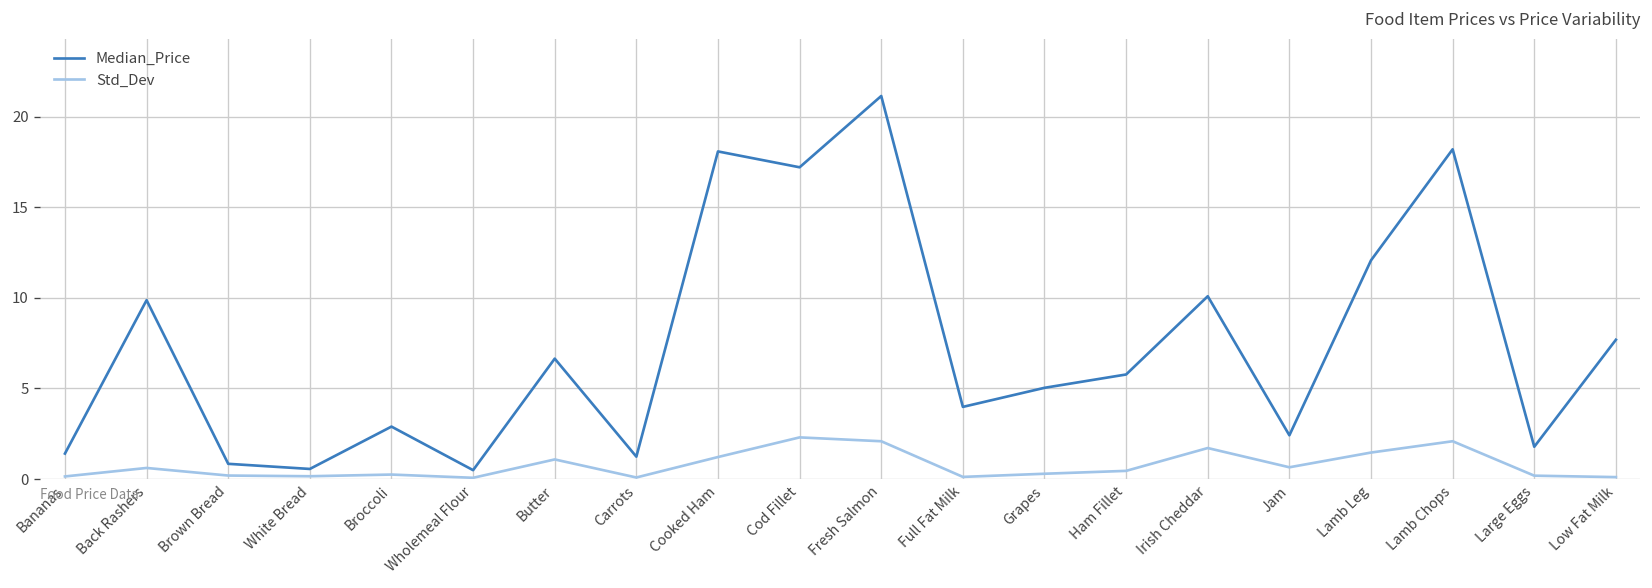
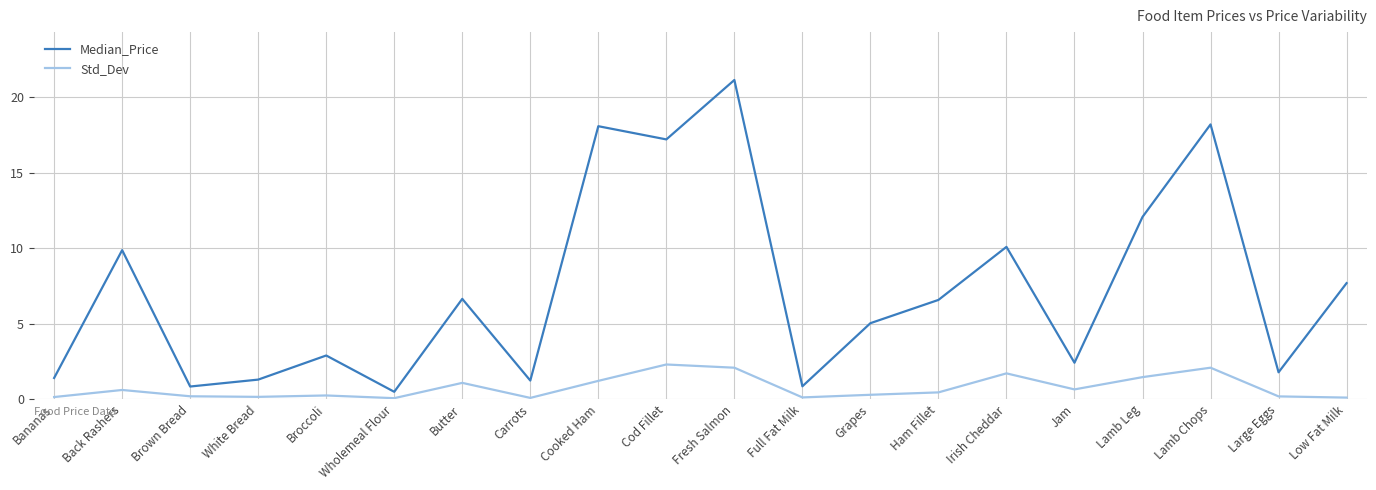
Median_Price, White Bread: 0.6 -> 1.3
Median_Price, Full Fat Milk: 4.0 -> 0.9
Median_Price, Ham Fillet: 5.8 -> 6.6
